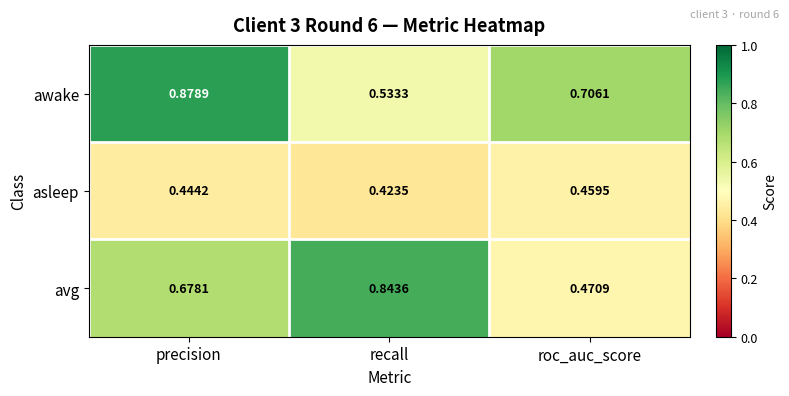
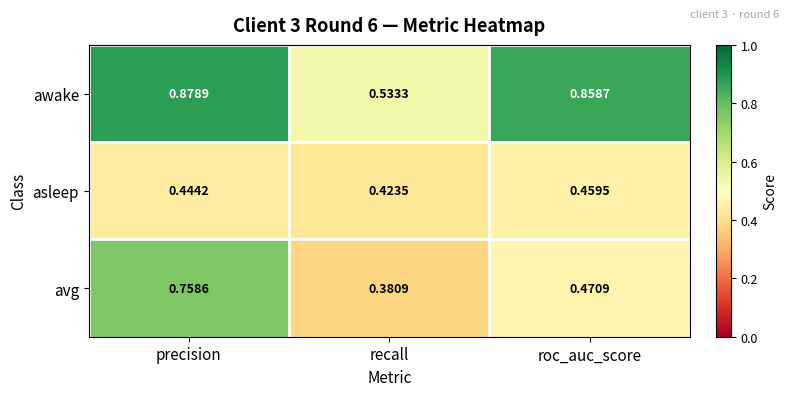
awake, roc_auc_score: 0.7061 -> 0.8587
avg, precision: 0.6781 -> 0.7586
avg, recall: 0.8436 -> 0.3809
